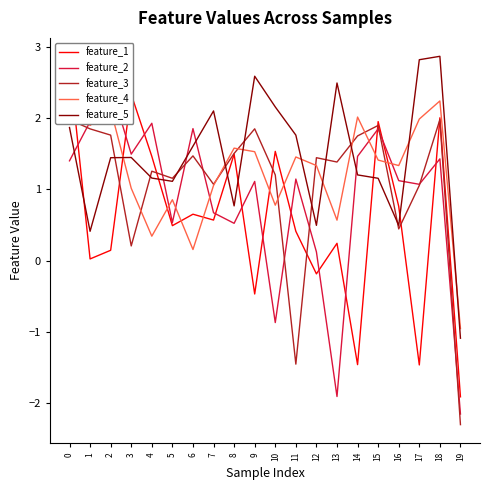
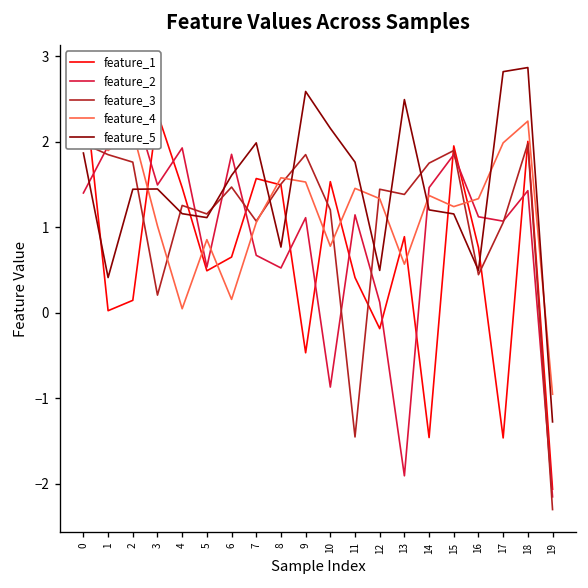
feature_4, 4: 0.3 -> 0.0
feature_1, 7: 0.6 -> 1.6
feature_5, 7: 2.1 -> 2.0
feature_1, 13: 0.2 -> 0.9
feature_4, 14: 2.0 -> 1.4
feature_4, 15: 1.4 -> 1.2
feature_1, 19: -1.9 -> -2.1
feature_5, 19: -1.1 -> -1.3
